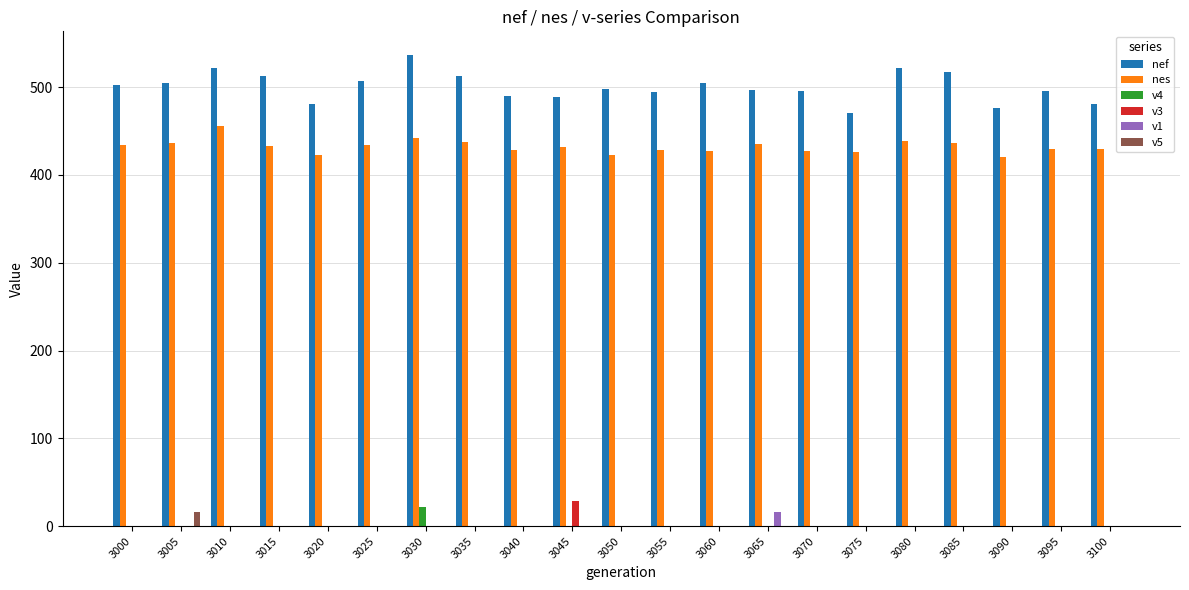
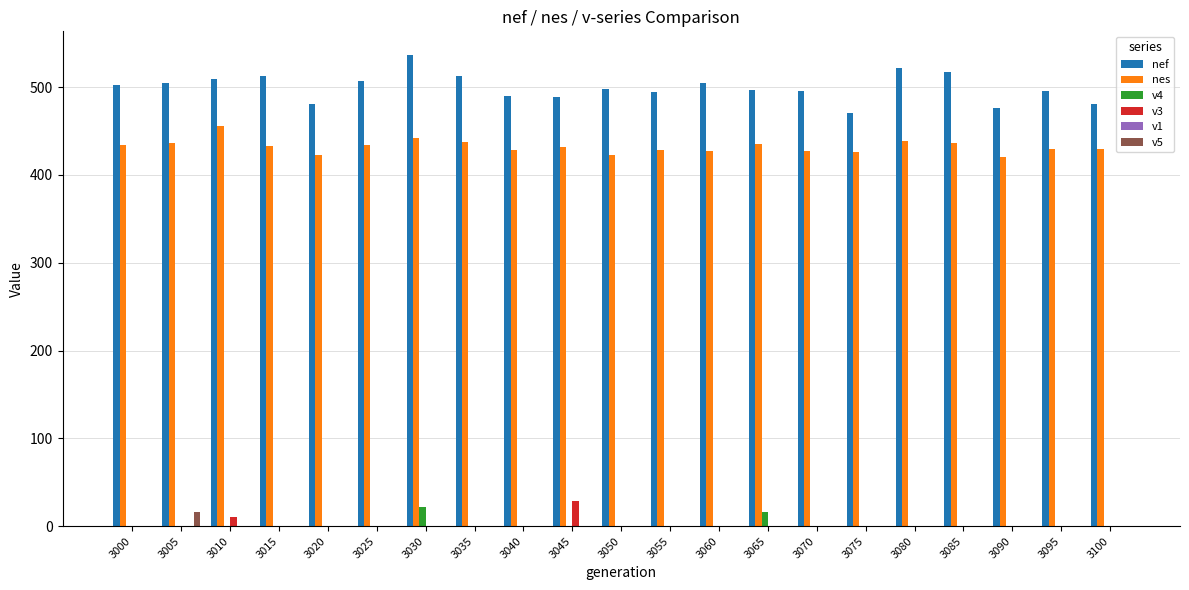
nef, 3010: 520 -> 510
v3, 3010: 0 -> 10
v4, 3065: 0 -> 20
v1, 3065: 20 -> 0
